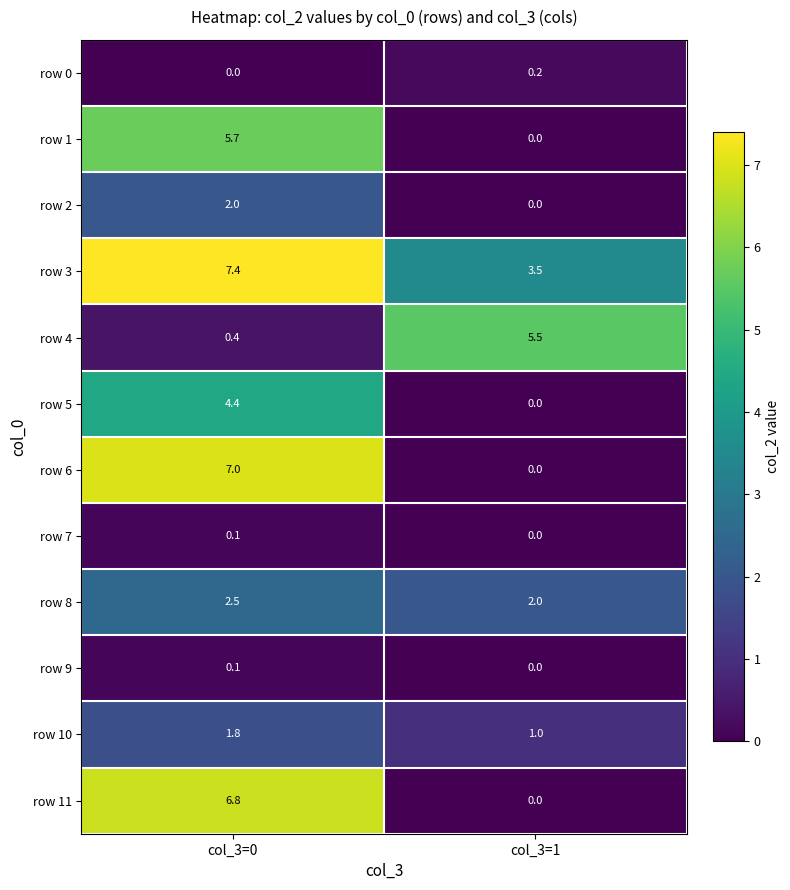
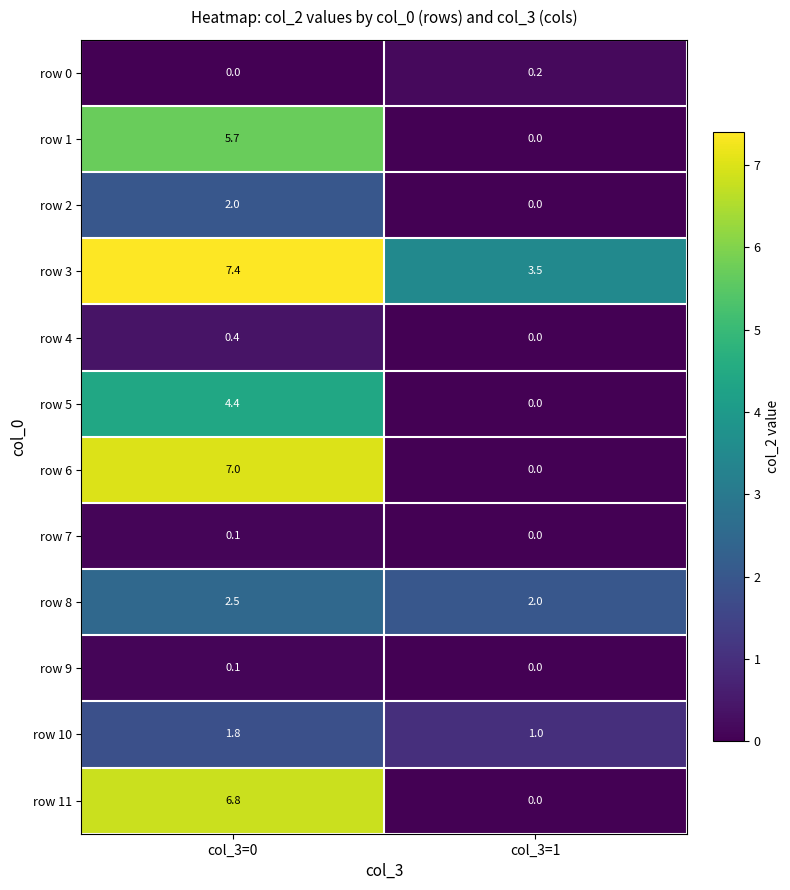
row 4, col_3=1: 5.5 -> 0.0
